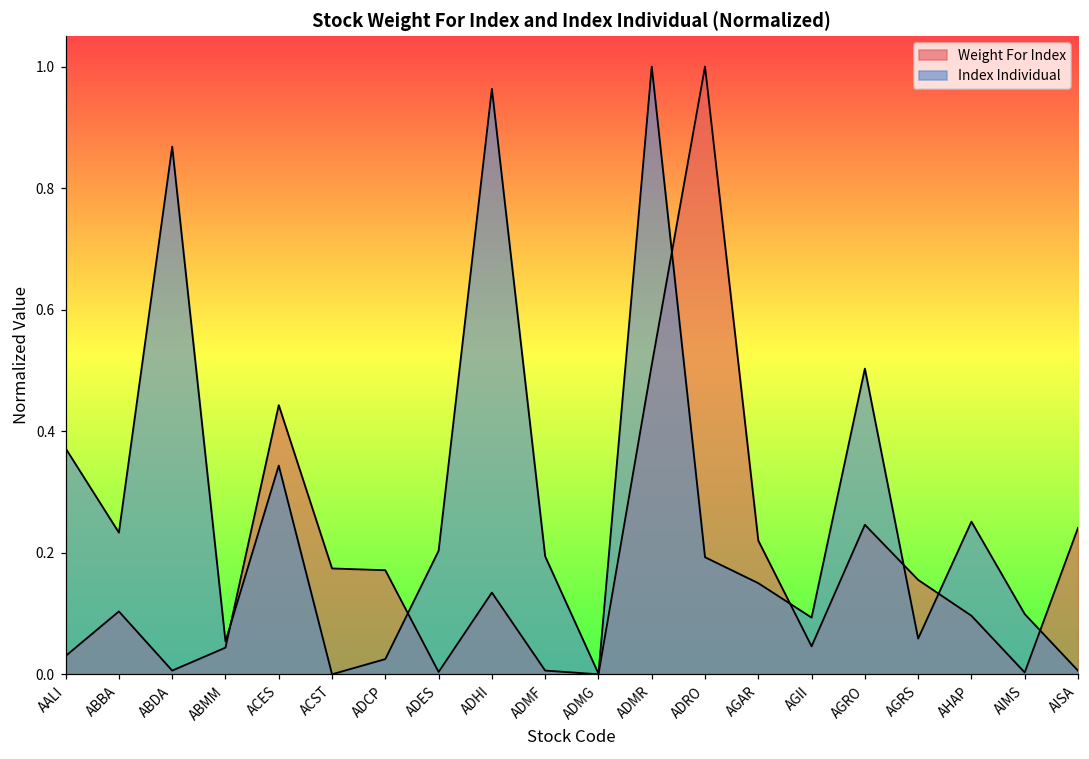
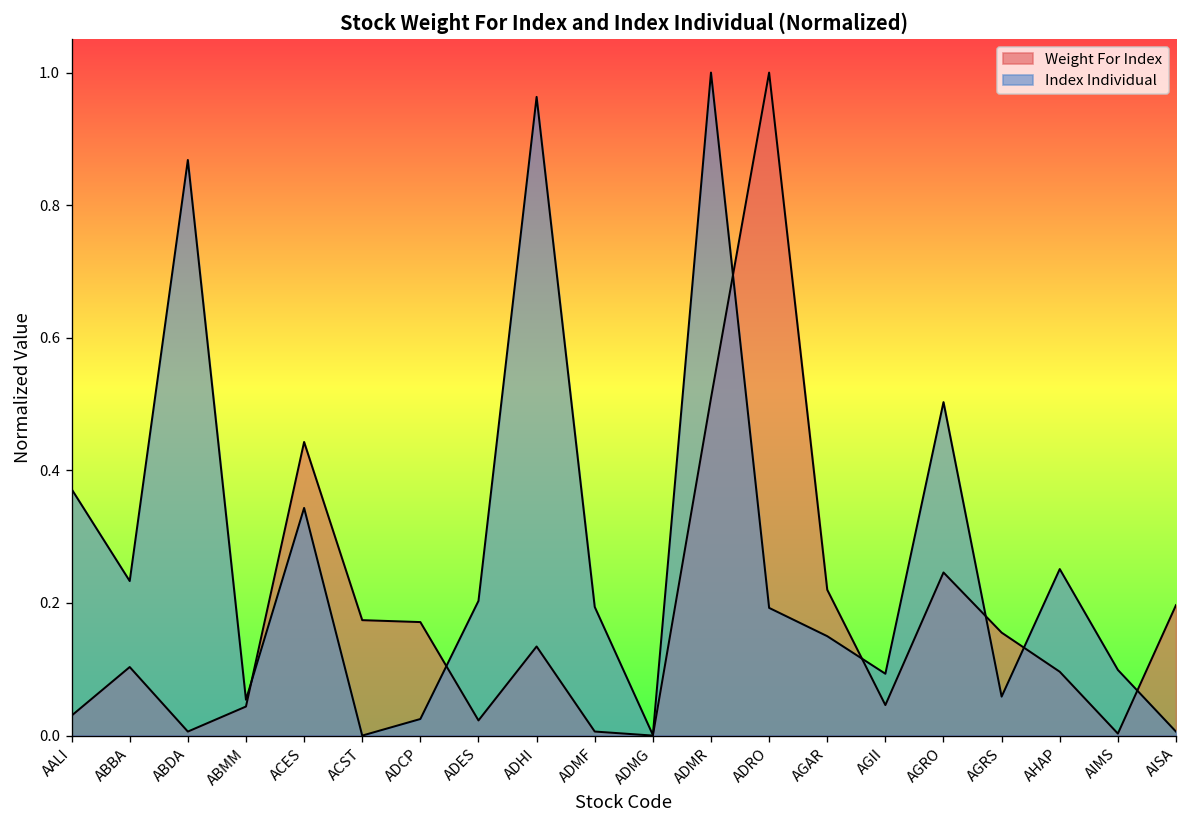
Weight For Index, ADES: 0.00 -> 0.02
Weight For Index, AISA: 0.24 -> 0.20
